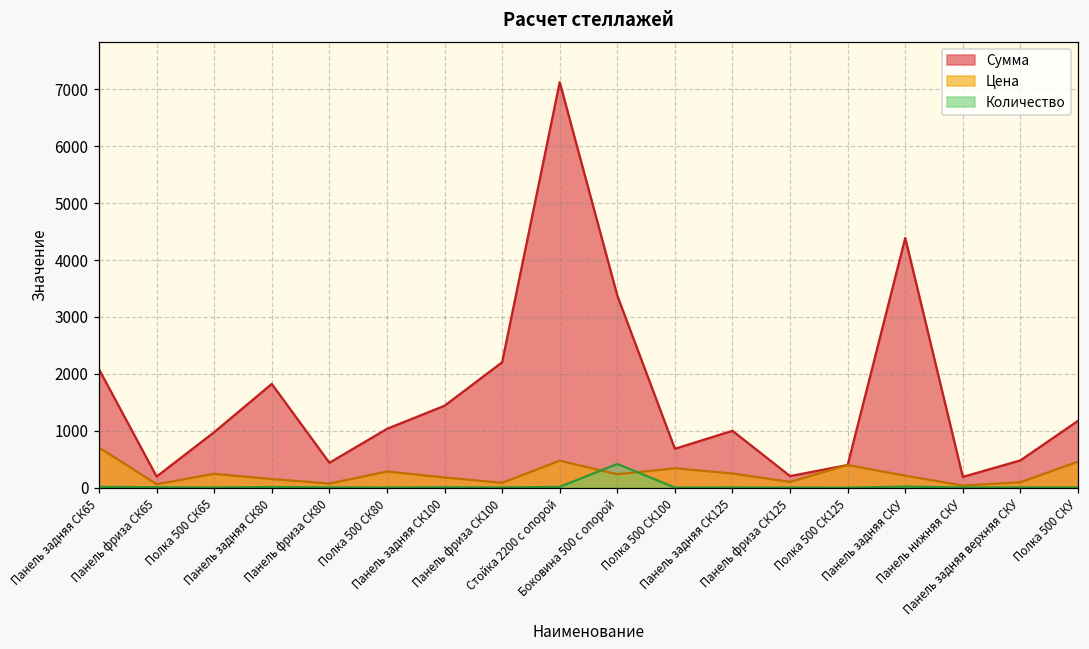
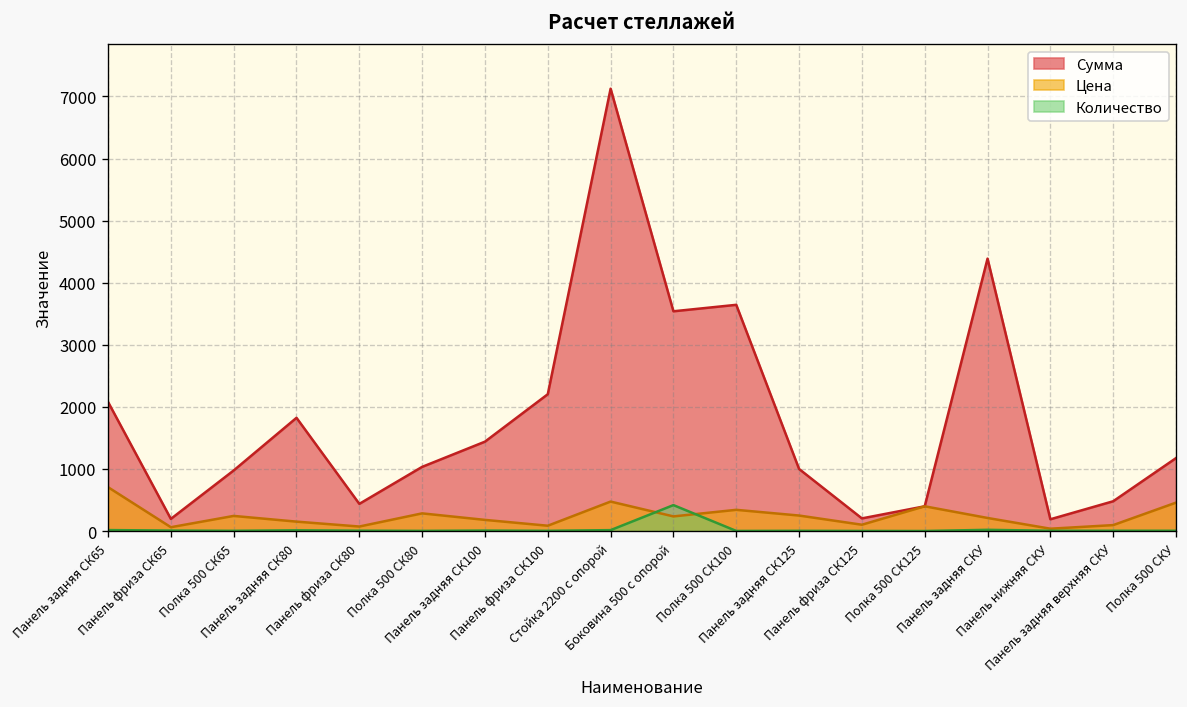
Сумма, Боковина 500 с опорой: 3400 -> 3500
Сумма, Полка 500 СК100: 700 -> 3600
